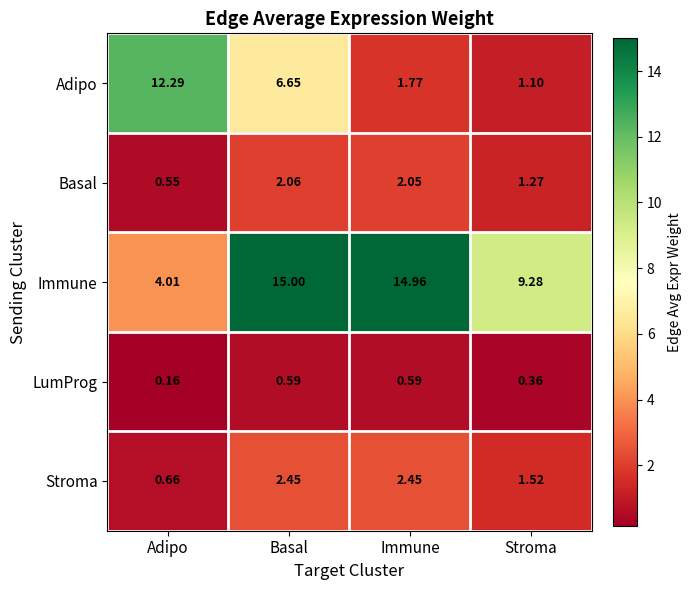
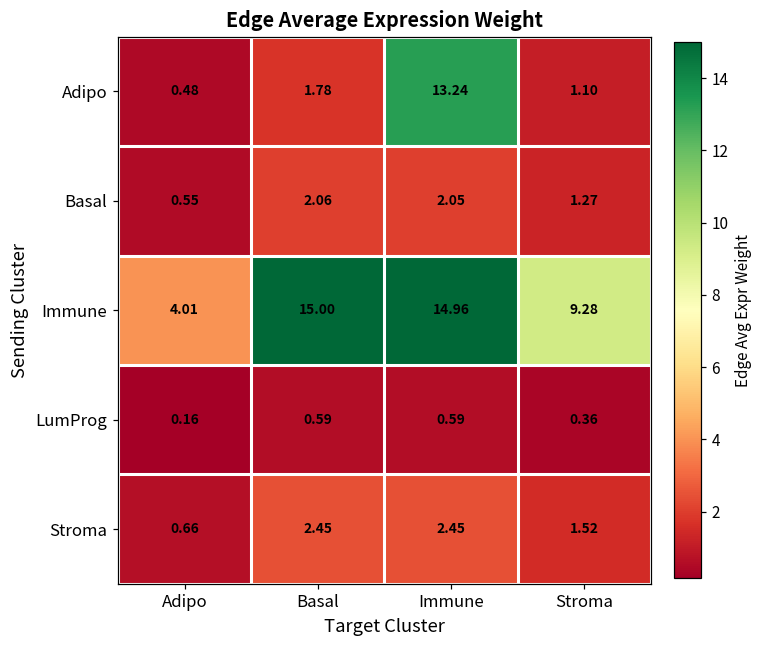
Adipo, Adipo: 12.29 -> 0.48
Adipo, Basal: 6.65 -> 1.78
Adipo, Immune: 1.77 -> 13.24
